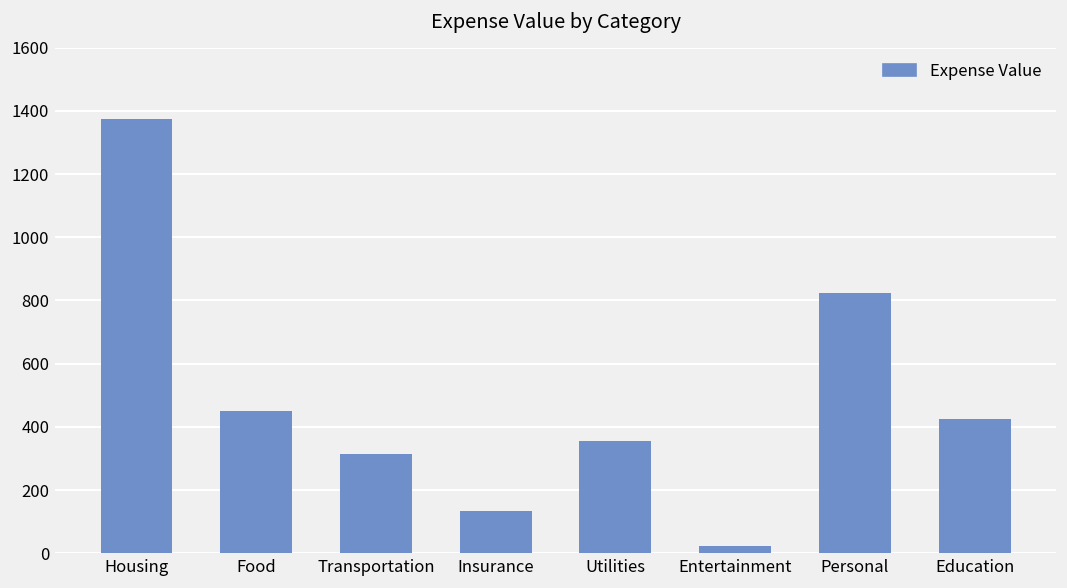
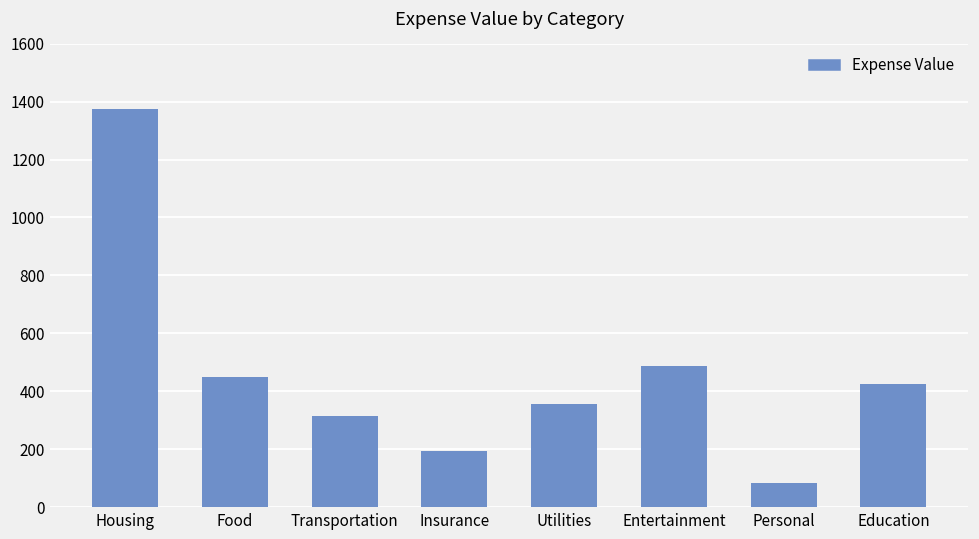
Insurance: 140 -> 200
Entertainment: 20 -> 490
Personal: 820 -> 90
